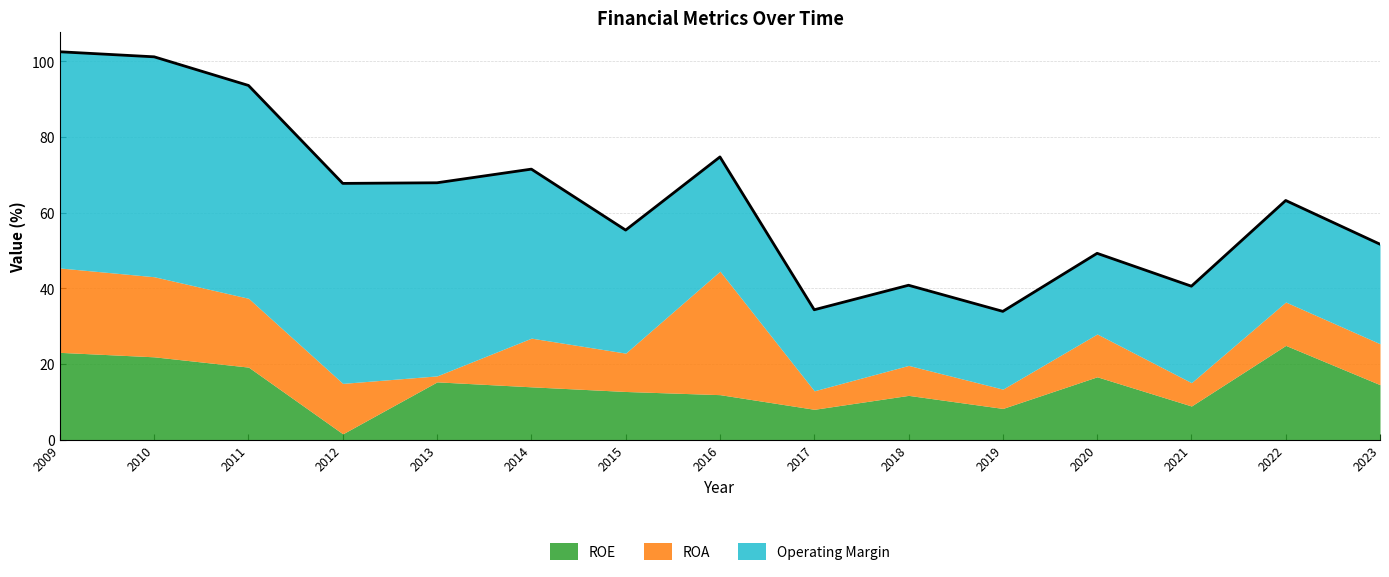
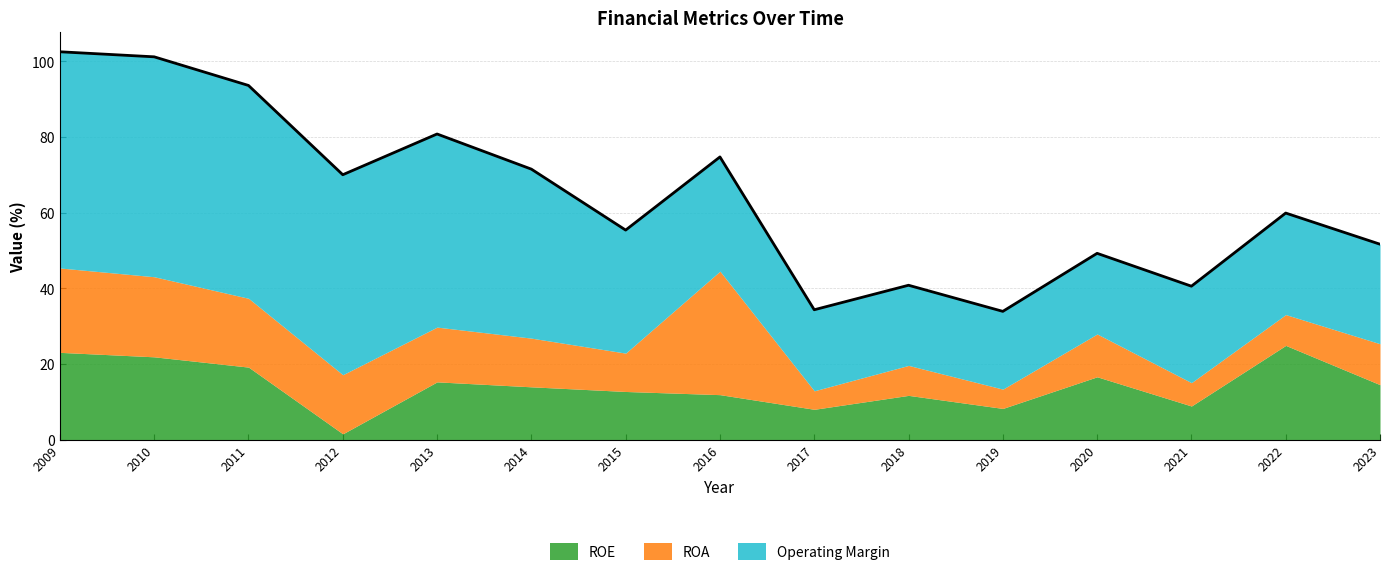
ROA, 2012: 13 -> 16
ROA, 2013: 2 -> 14
ROA, 2022: 11 -> 8
